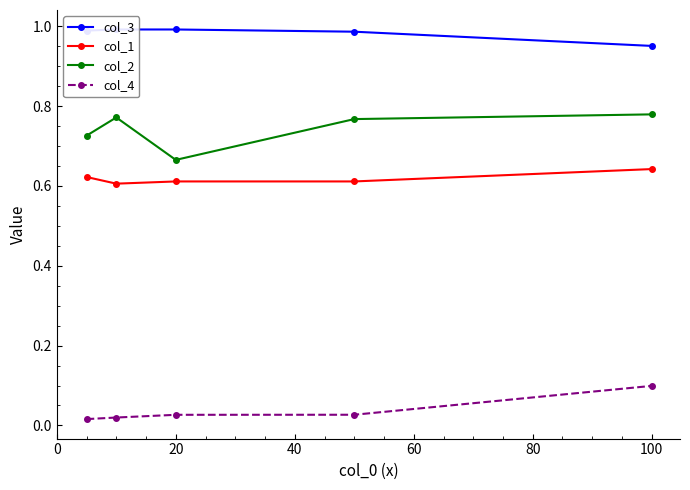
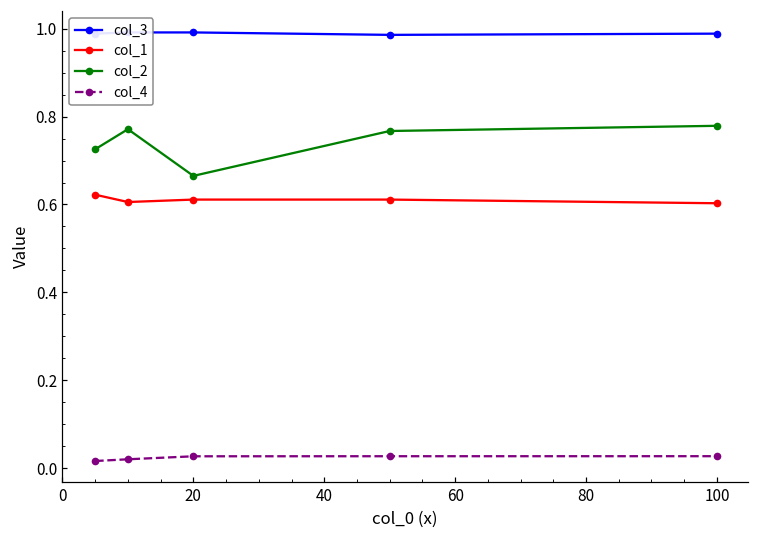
col_3, 100: 0.95 -> 0.99
col_1, 100: 0.64 -> 0.60
col_4, 100: 0.10 -> 0.03
